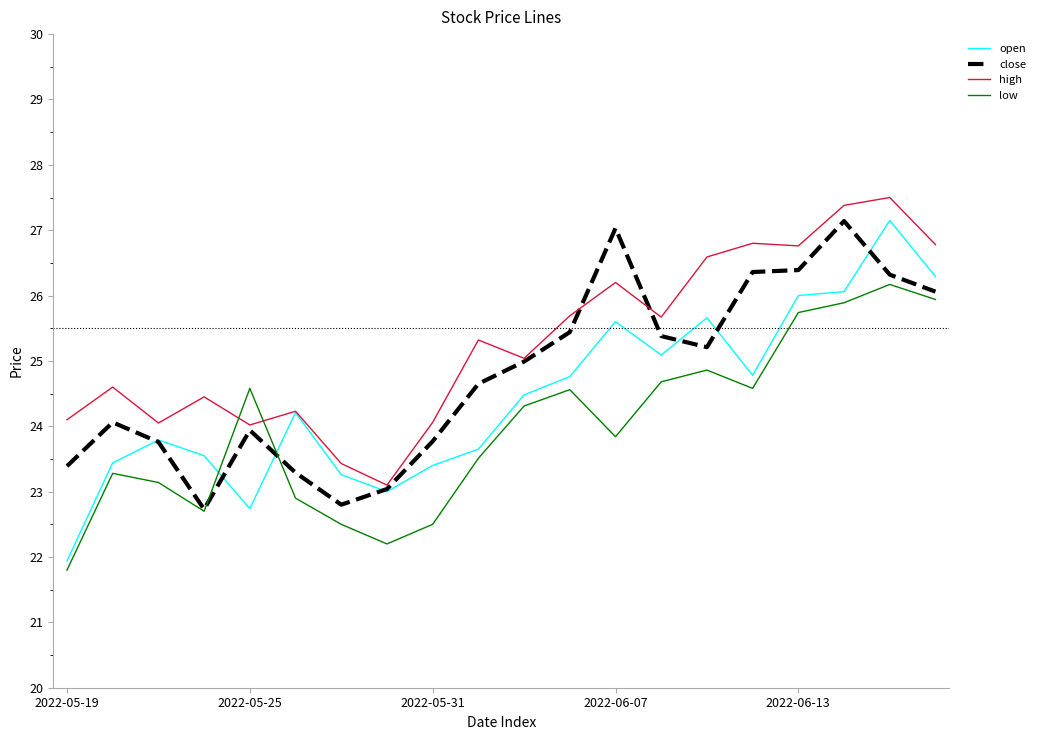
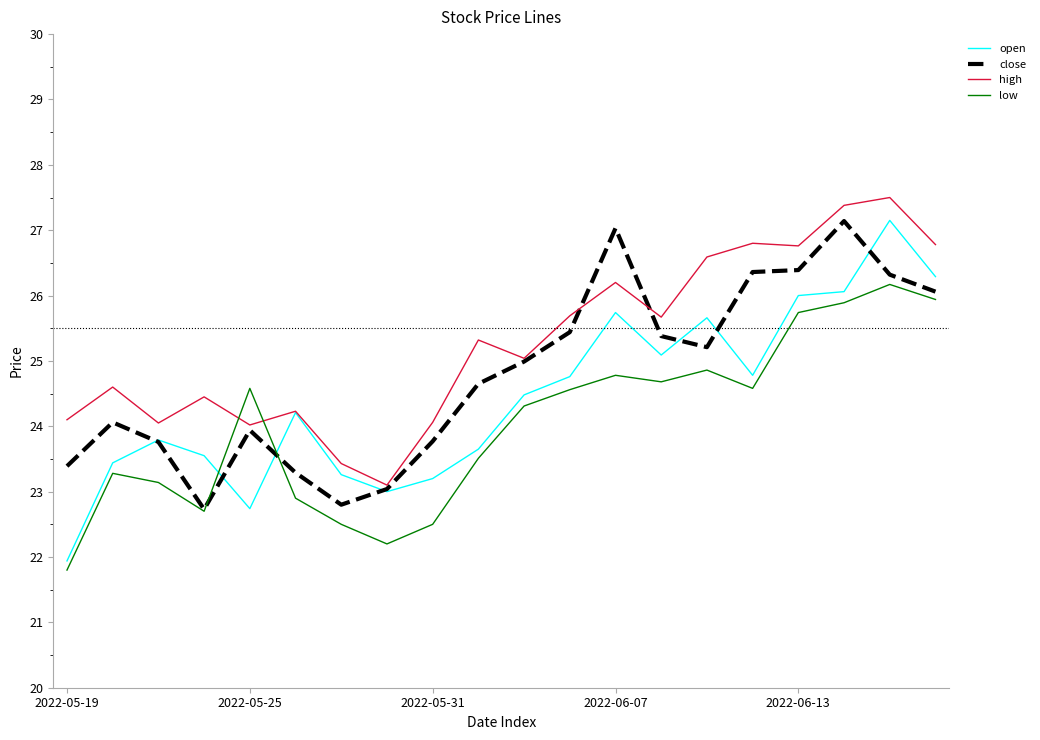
open, 2022-05-31: 23.4 -> 23.2
open, 2022-06-07: 25.6 -> 25.7
low, 2022-06-07: 23.8 -> 24.8
